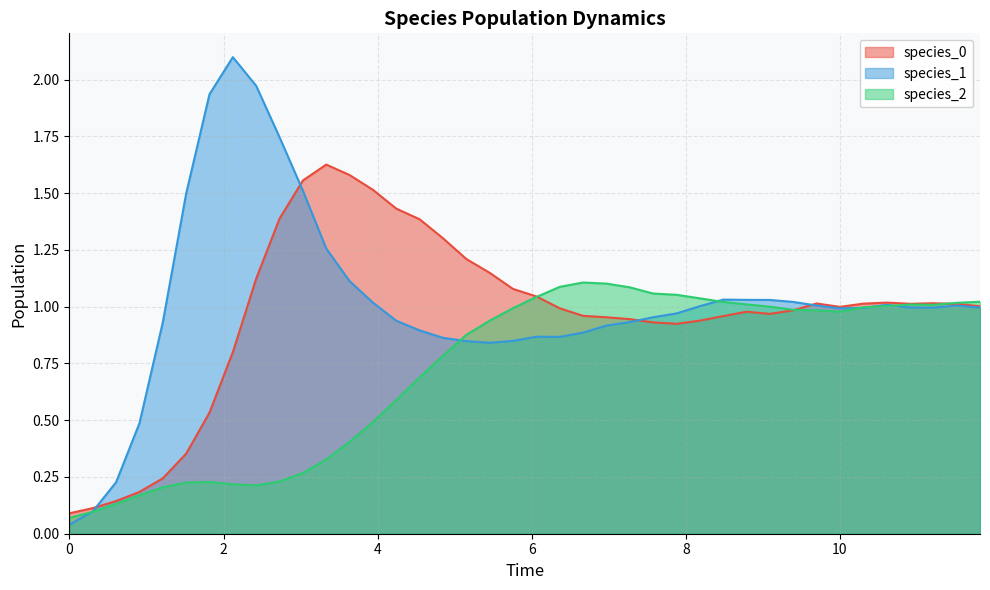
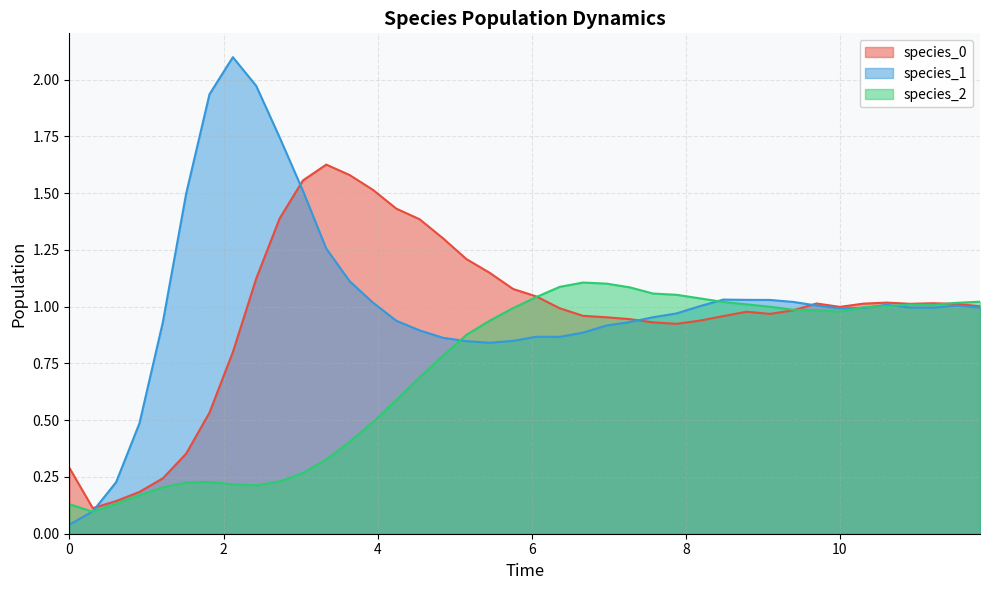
species_0, 0: 0.09 -> 0.29
species_2, 0: 0.07 -> 0.13
